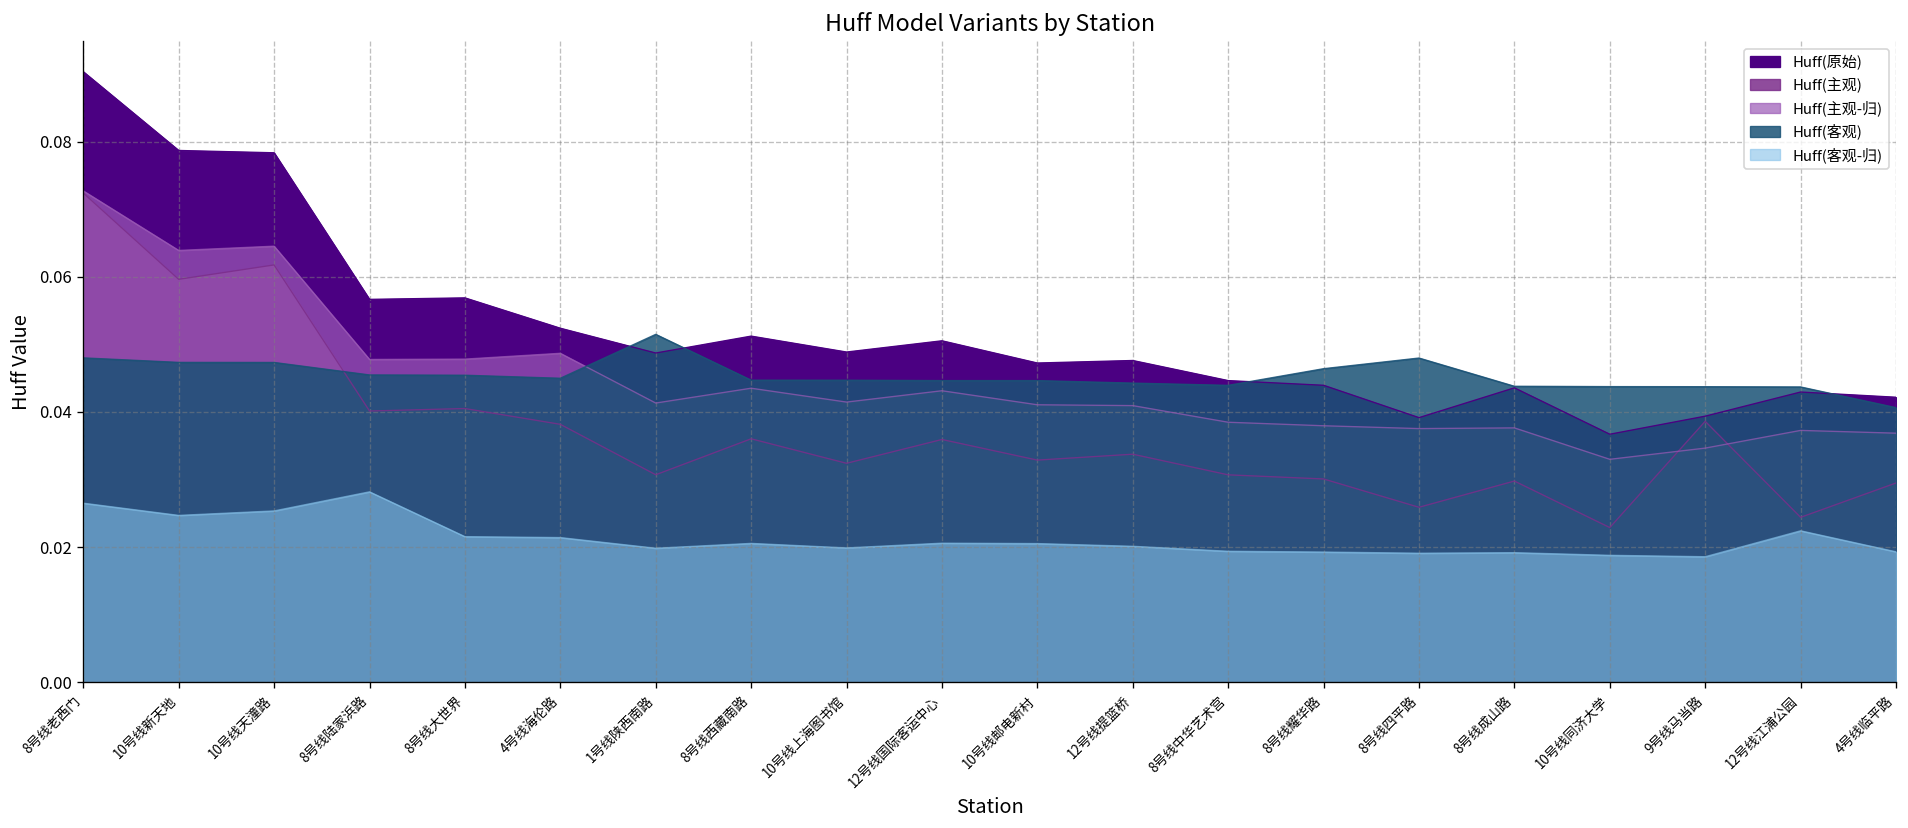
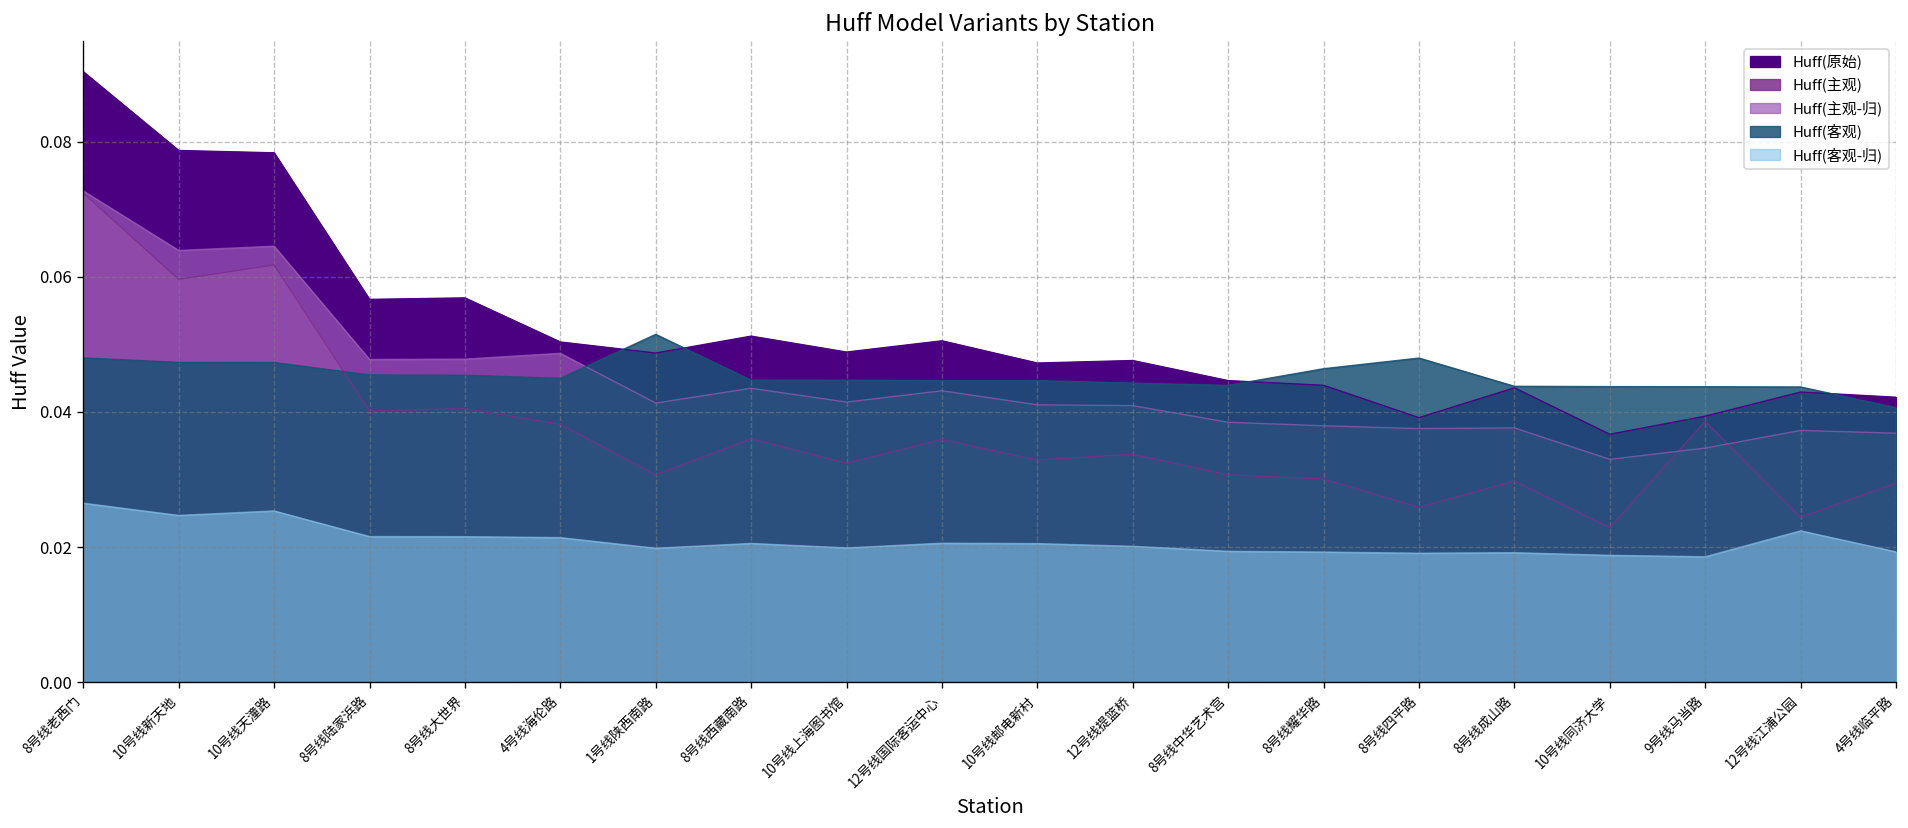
Huff(客观-归), 8号线陆家浜路: 0.028 -> 0.022
Huff(原始), 4号线海伦路: 0.052 -> 0.050
